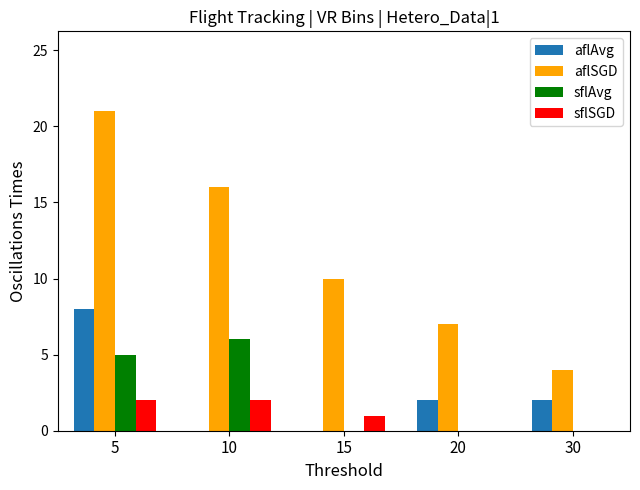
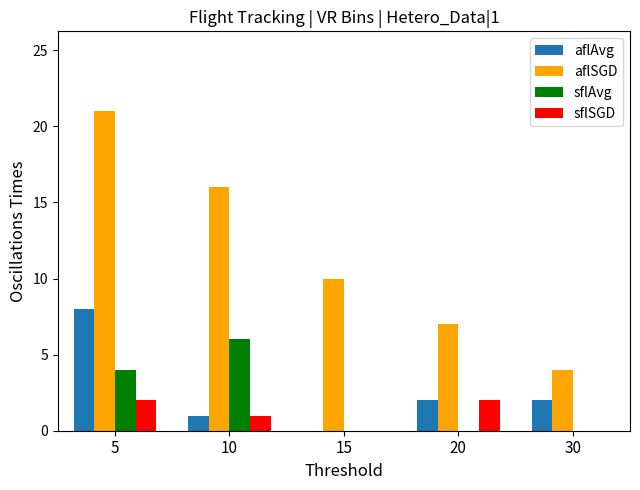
sflAvg, 5: 5 -> 4
aflAvg, 10: 0 -> 1
sflSGD, 10: 2 -> 1
sflSGD, 15: 1 -> 0
sflSGD, 20: 0 -> 2
